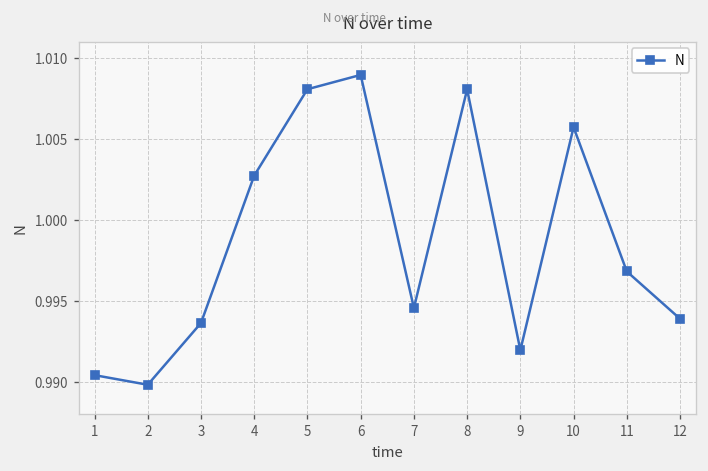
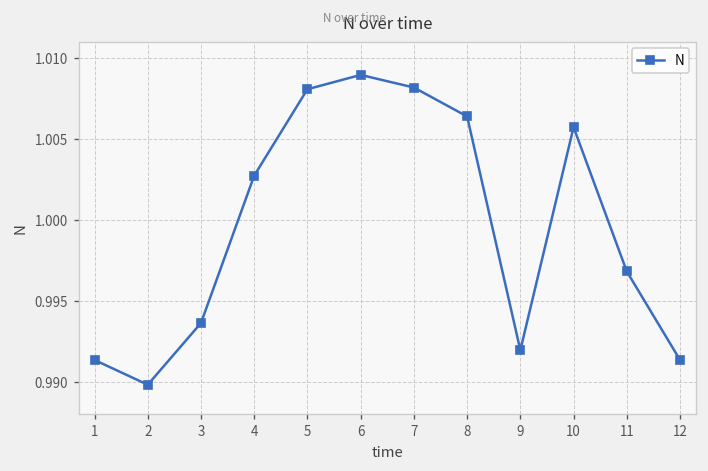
1: 0.9904 -> 0.9913
7: 0.9945 -> 1.0082
8: 1.0080 -> 1.0064
12: 0.9939 -> 0.9913
